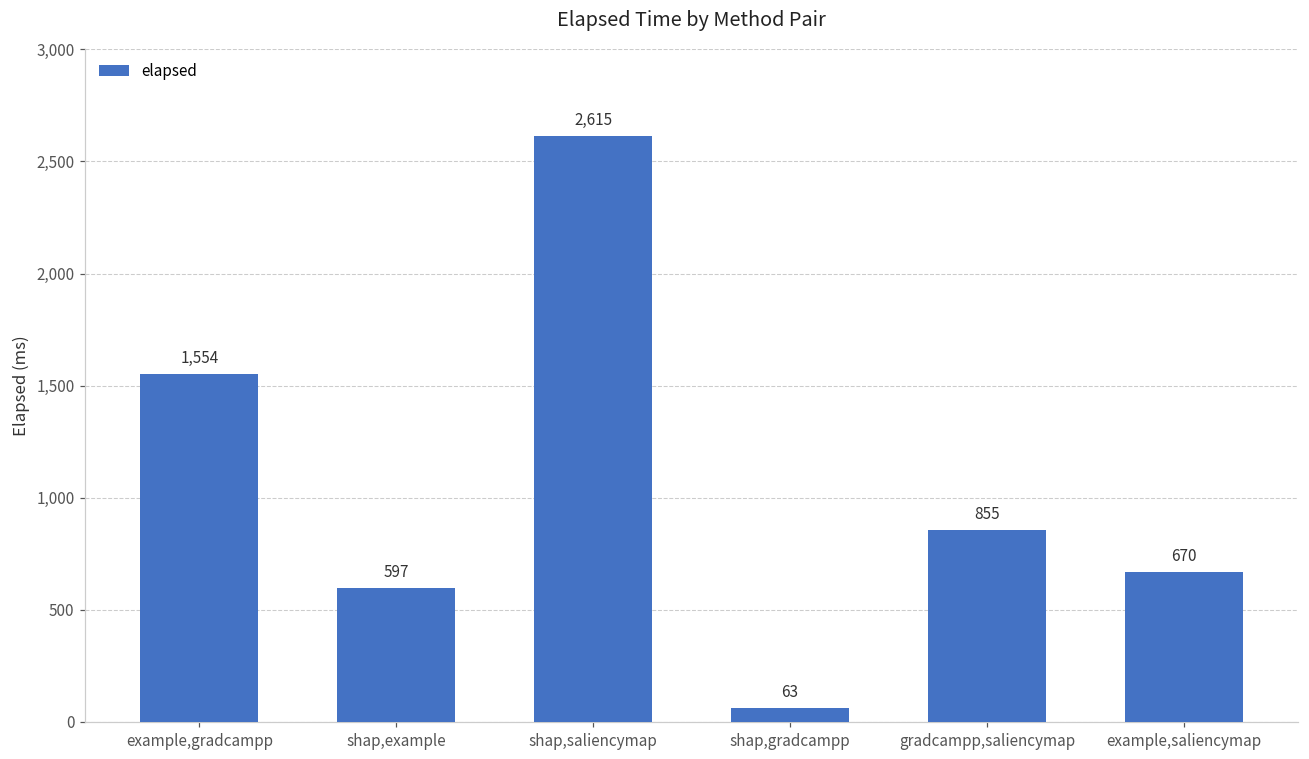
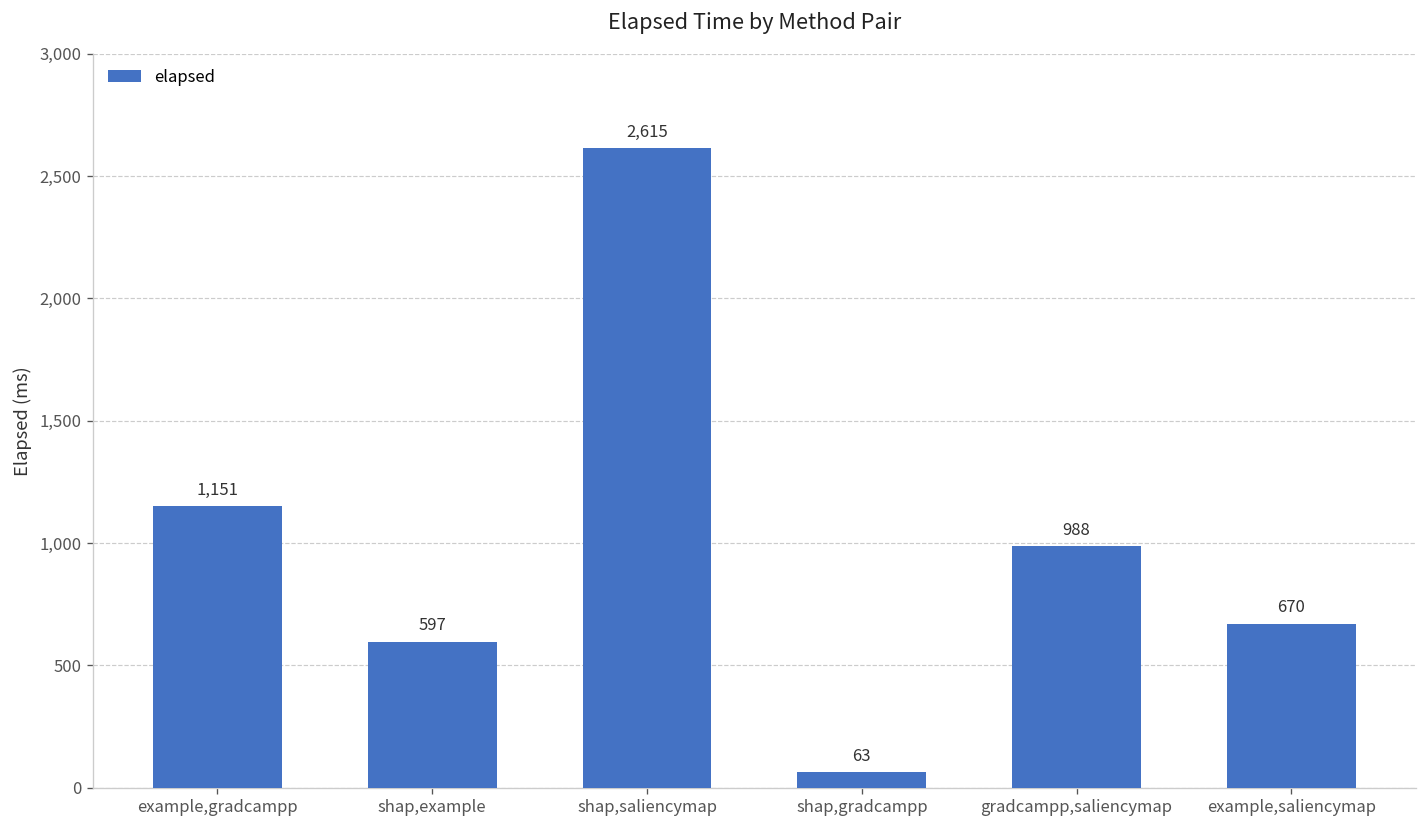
example,gradcampp: 1,554 -> 1,151
gradcampp,saliencymap: 855 -> 988
